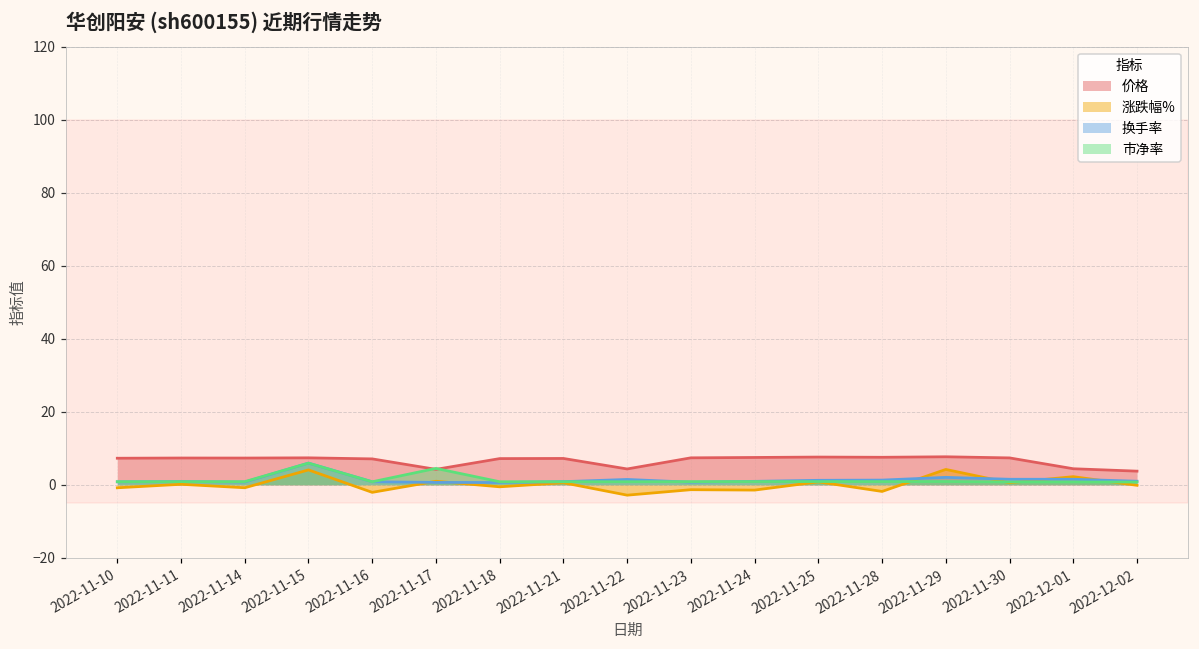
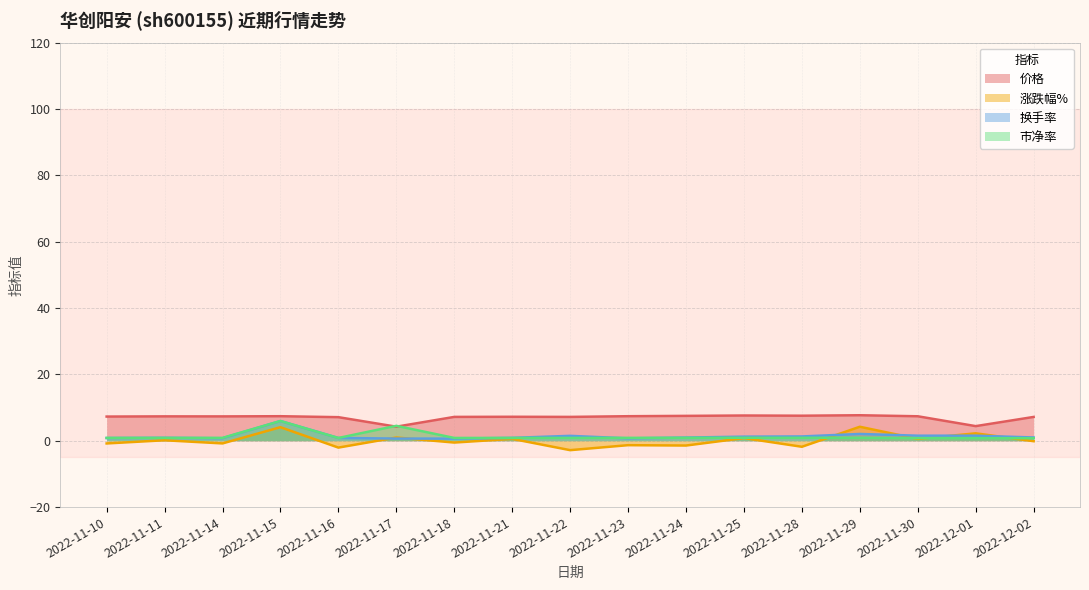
价格, 2022-11-22: 4 -> 7
价格, 2022-12-02: 4 -> 7
